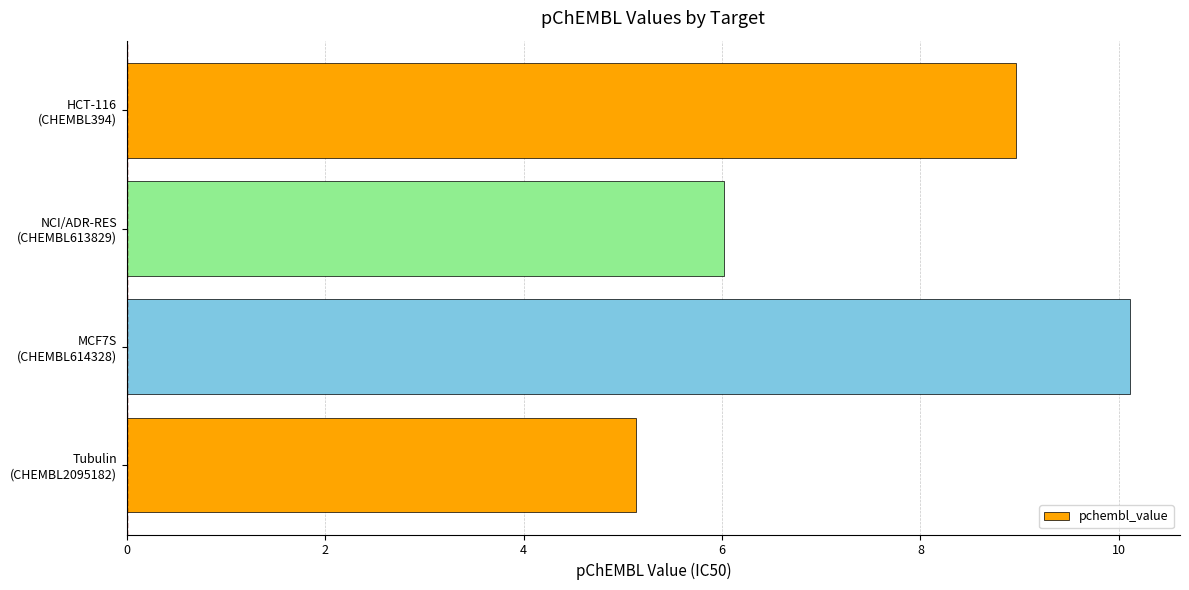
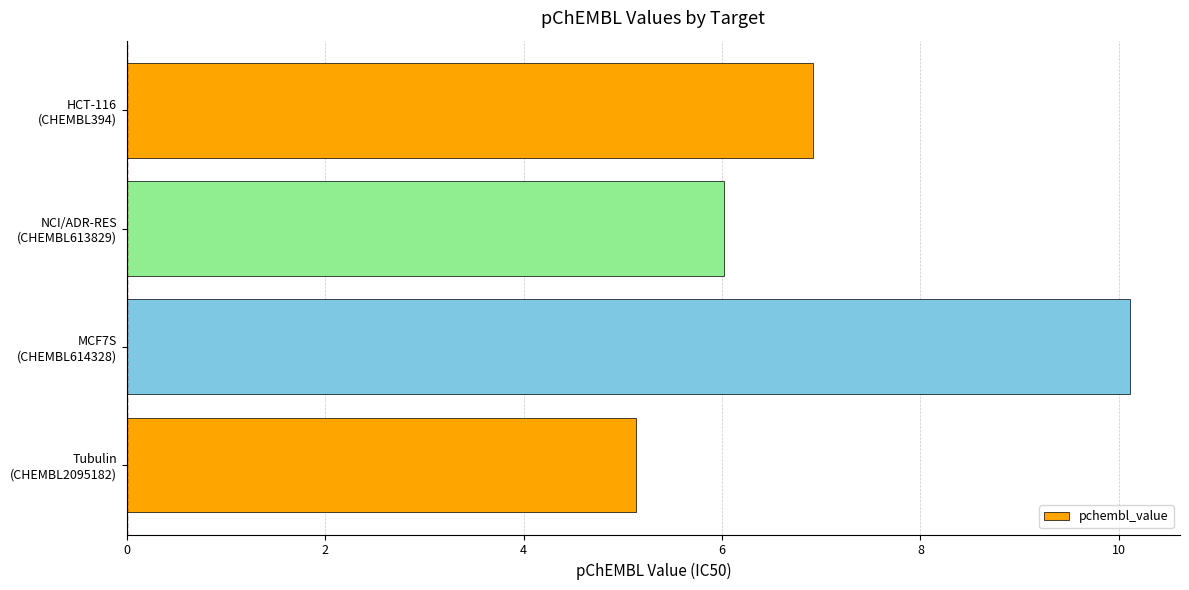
HCT-116 (CHEMBL394): 9.0 -> 6.9
